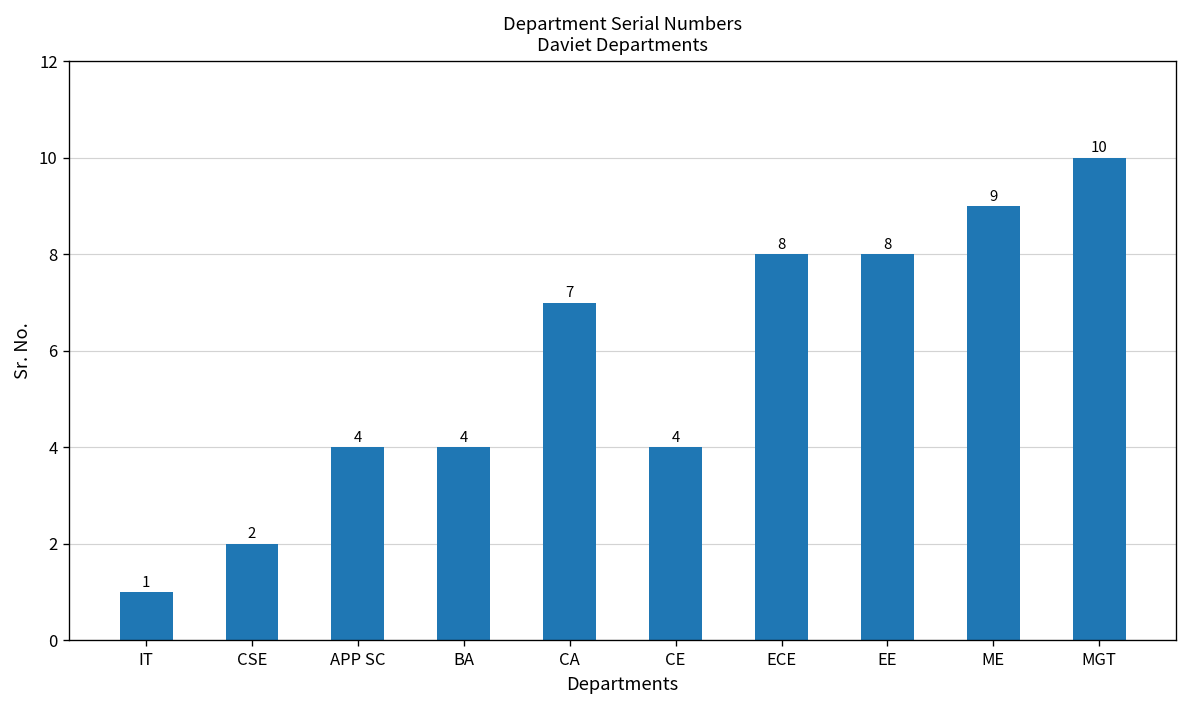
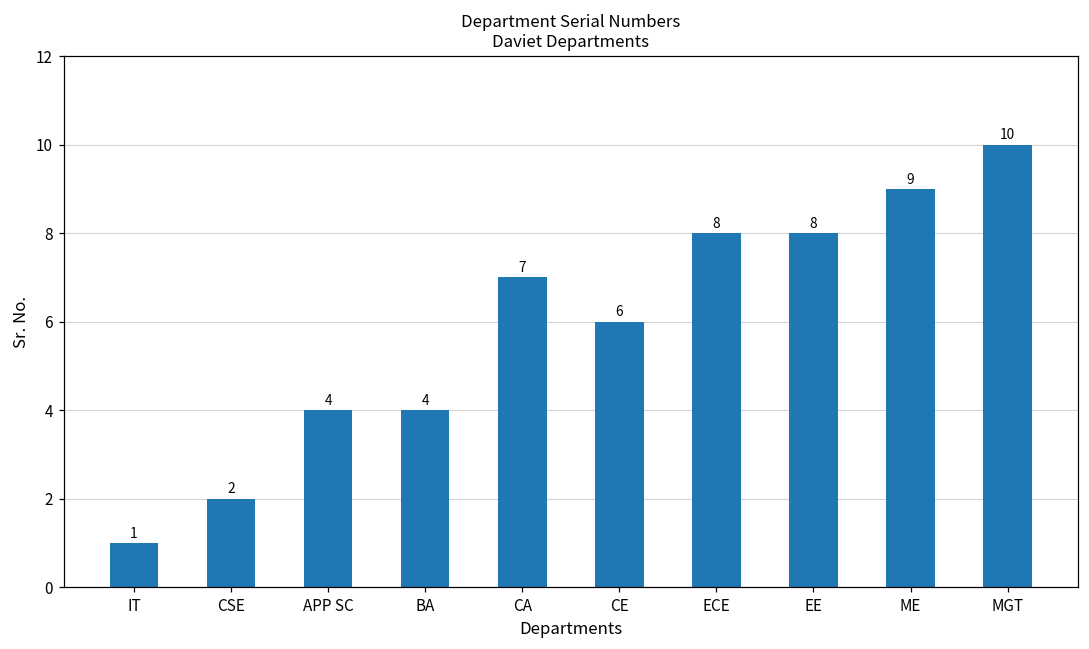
CE: 4 -> 6
